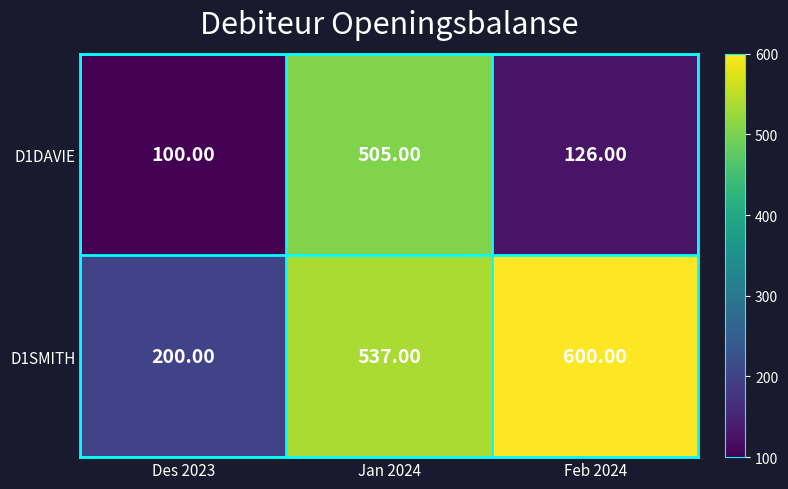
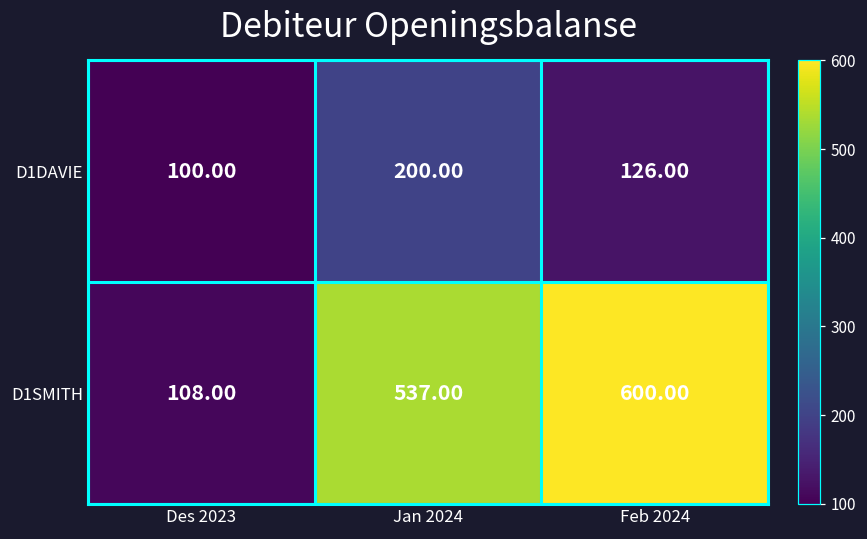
D1DAVIE, Jan 2024: 505.00 -> 200.00
D1SMITH, Des 2023: 200.00 -> 108.00
